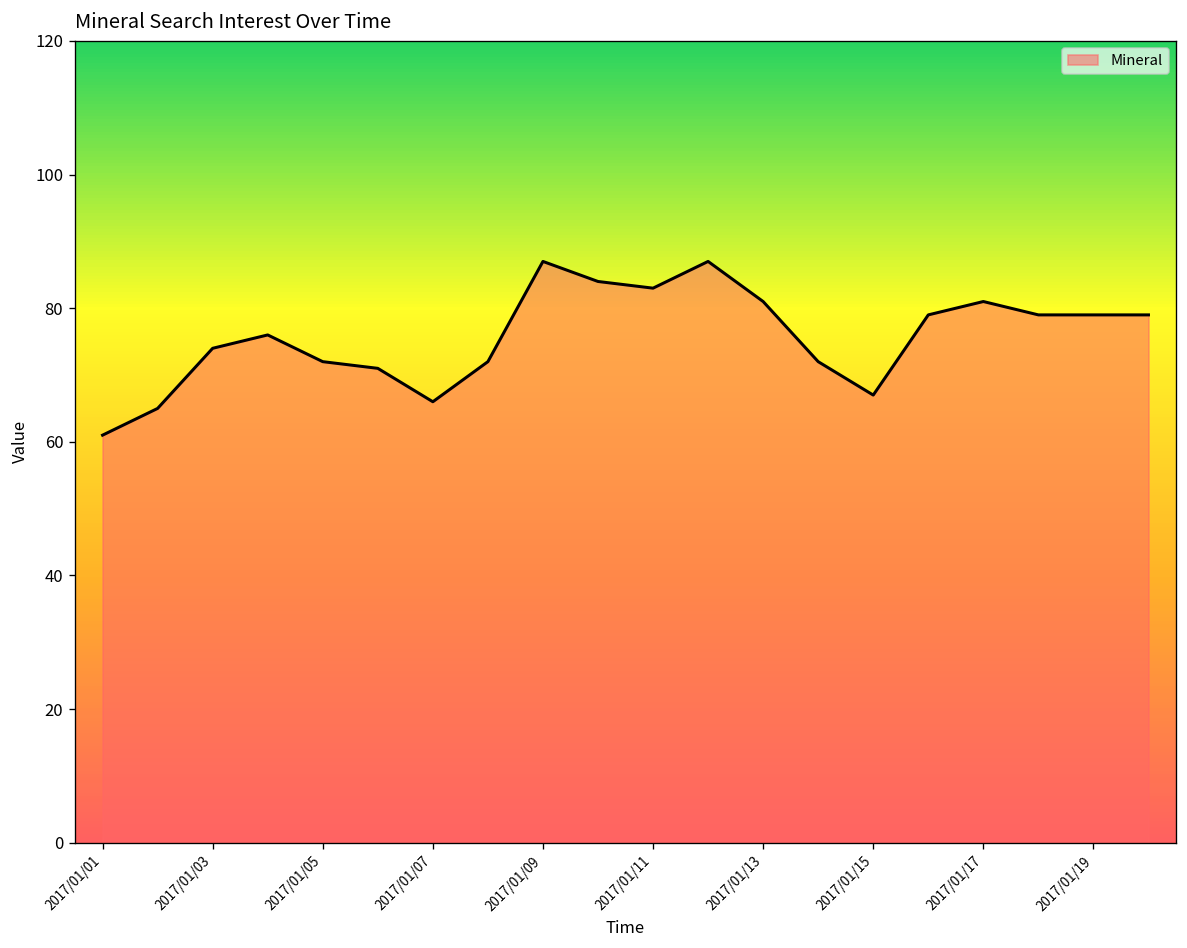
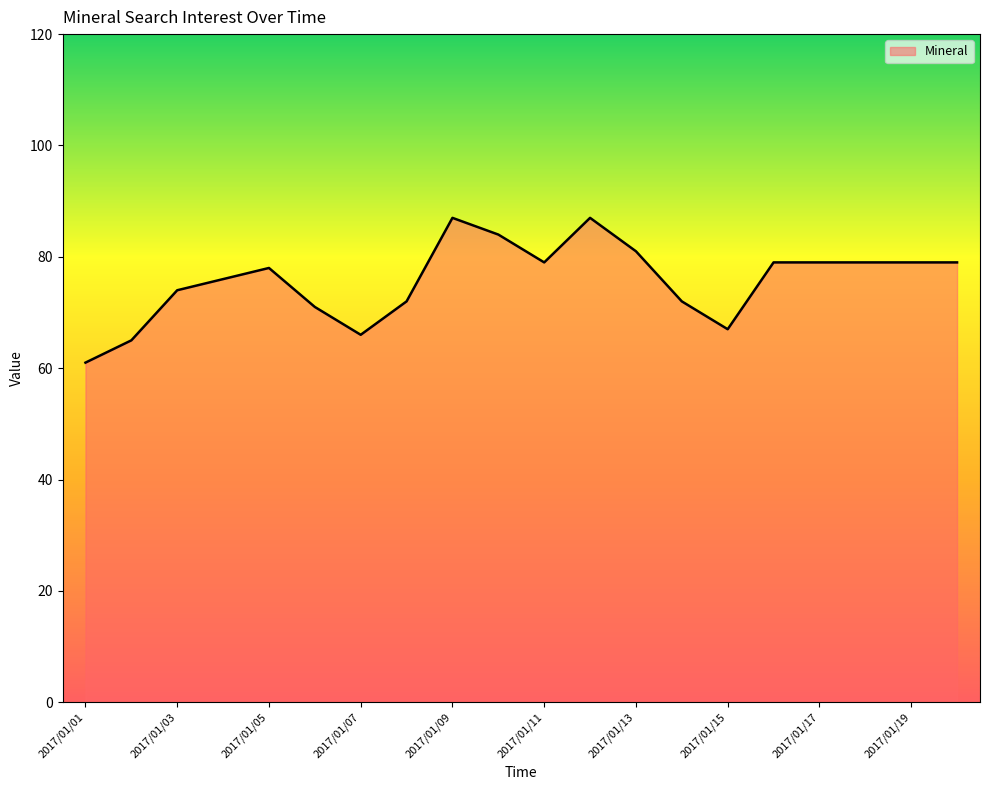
2017/01/05: 72 -> 78
2017/01/11: 83 -> 79
2017/01/17: 81 -> 79
